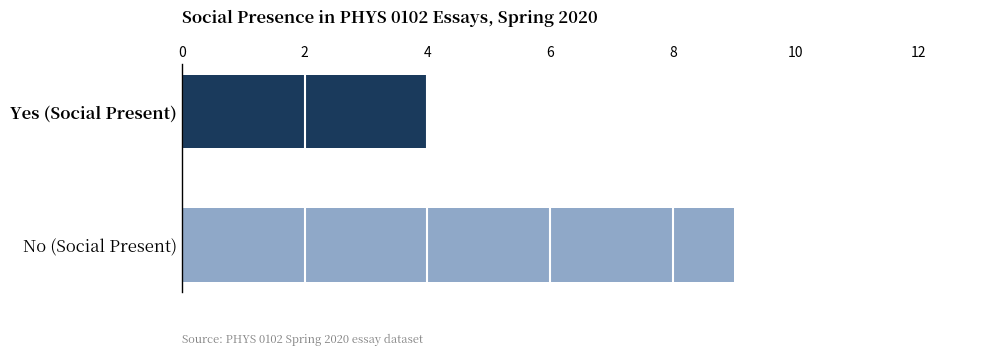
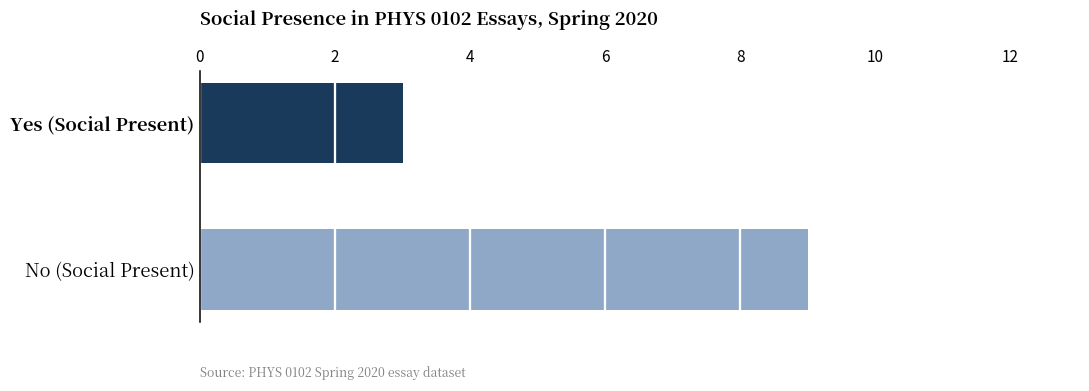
Yes (Social Present): 4 -> 3
